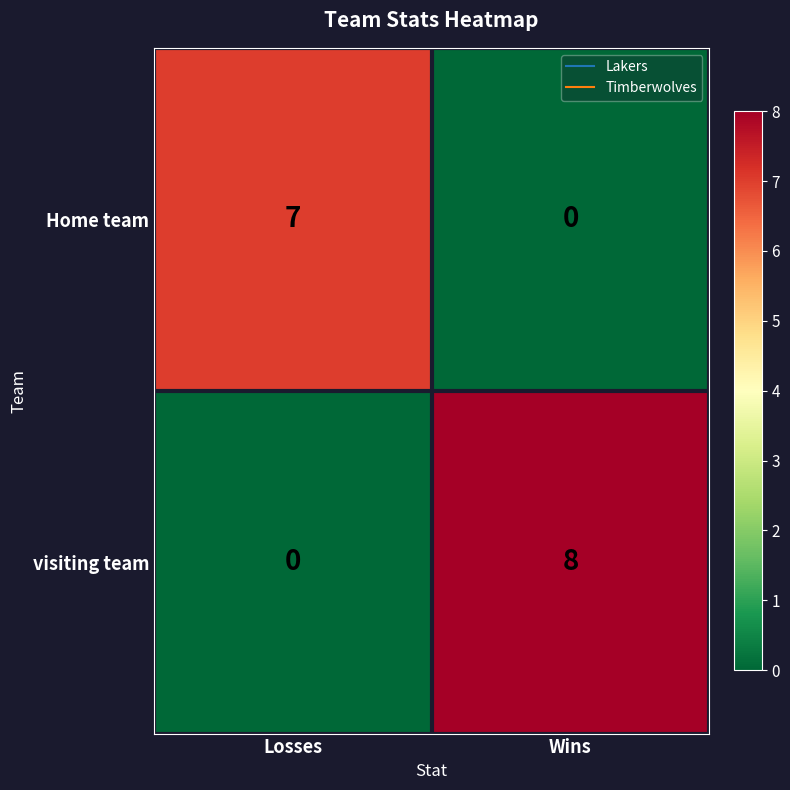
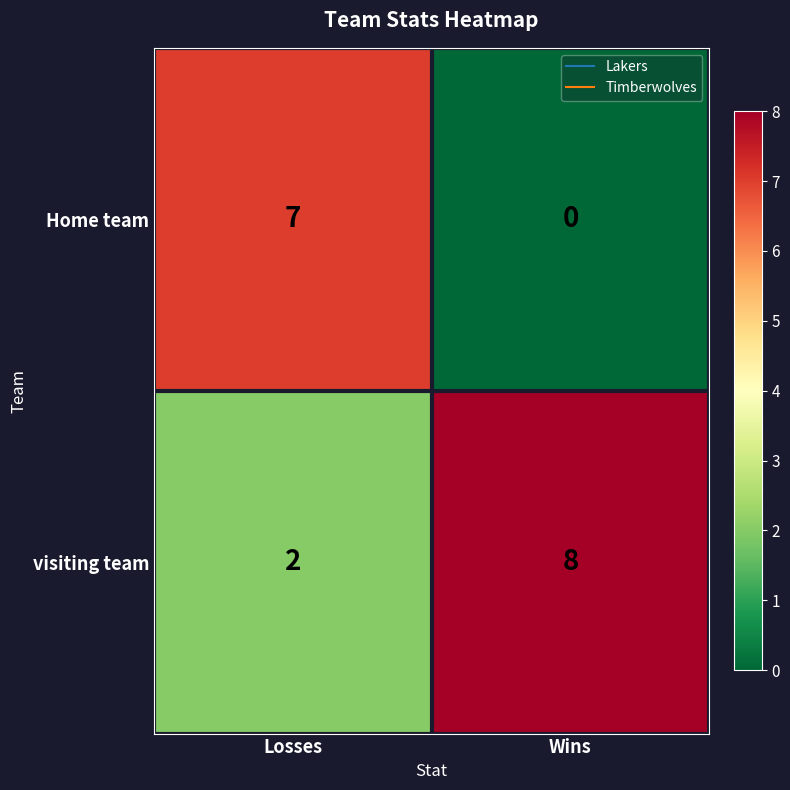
visiting team, Losses: 0 -> 2
